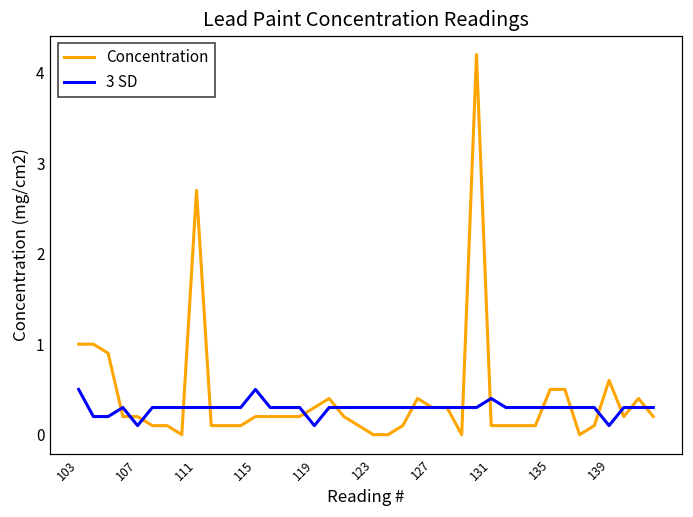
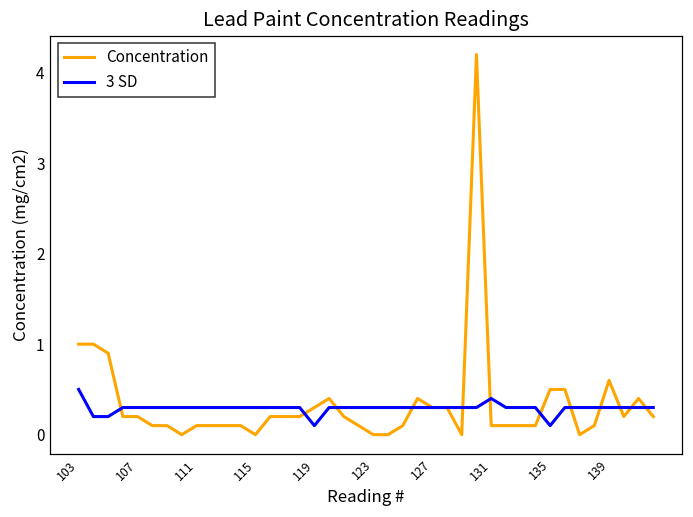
3 SD, 107: 0.1 -> 0.3
Concentration, 111: 2.7 -> 0.1
Concentration, 115: 0.2 -> 0.0
3 SD, 115: 0.5 -> 0.3
3 SD, 135: 0.3 -> 0.1
3 SD, 139: 0.1 -> 0.3
